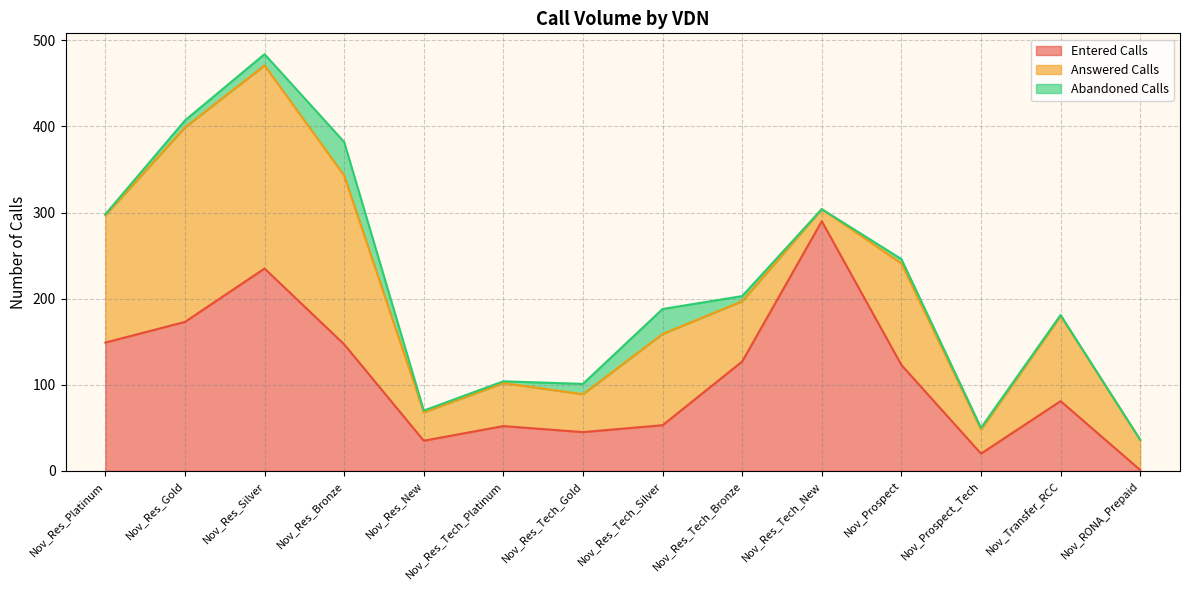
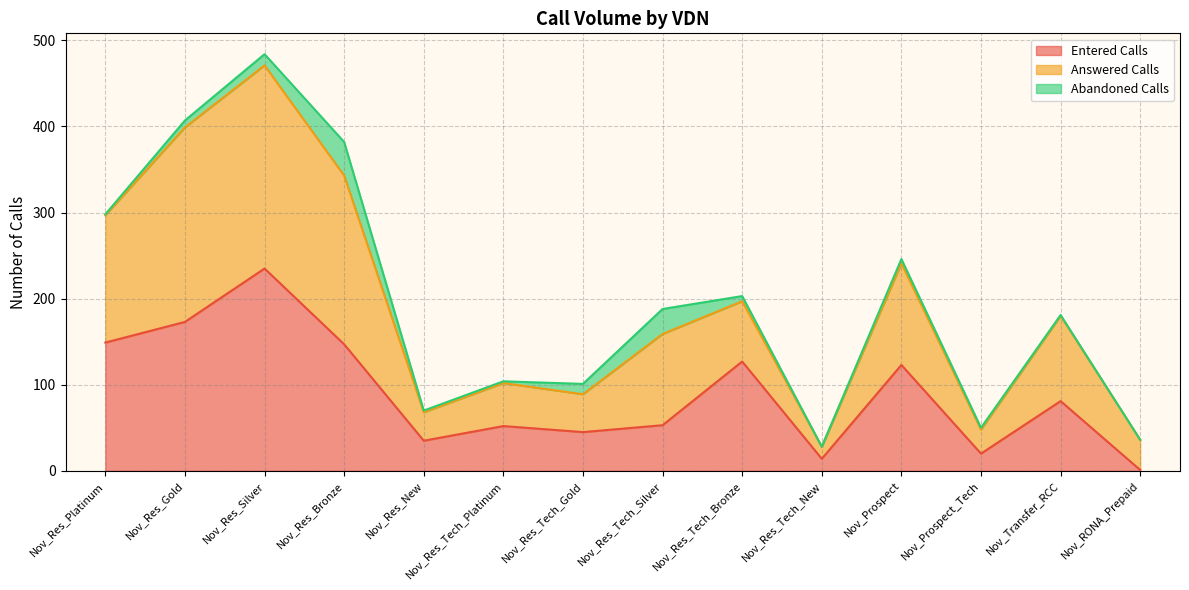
Entered Calls, Nov_Res_Tech_New: 290 -> 10
